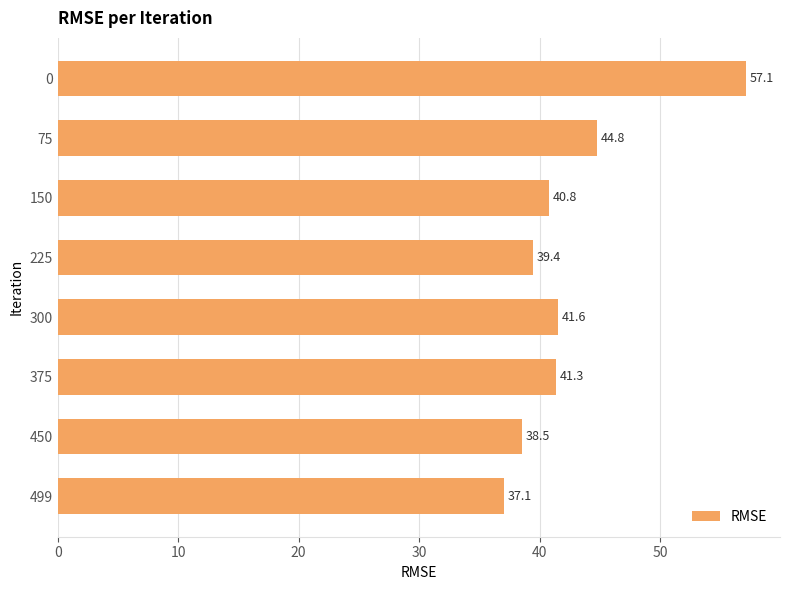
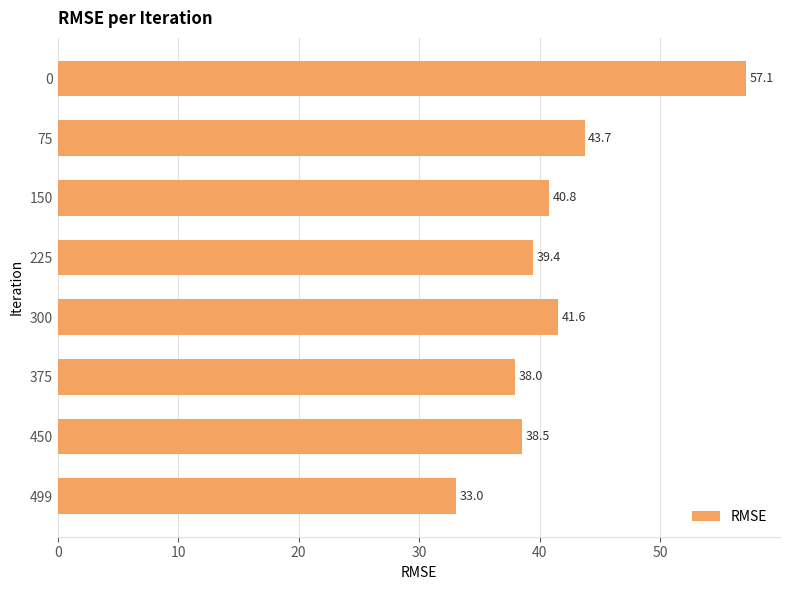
75: 44.8 -> 43.7
375: 41.3 -> 38.0
499: 37.1 -> 33.0
